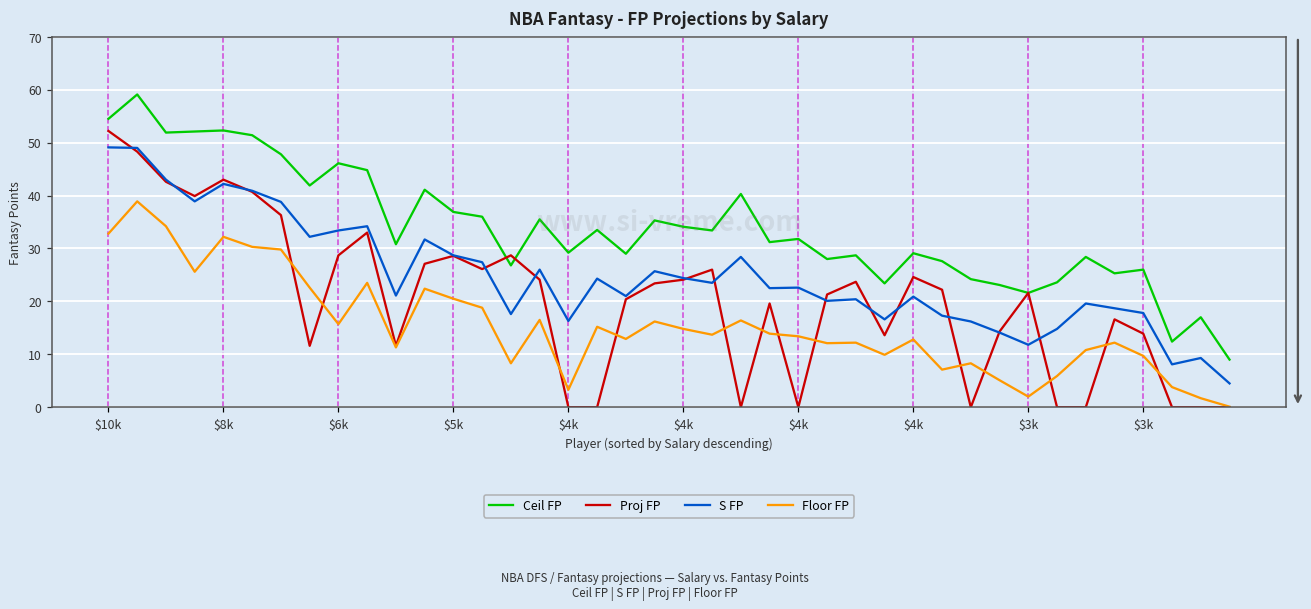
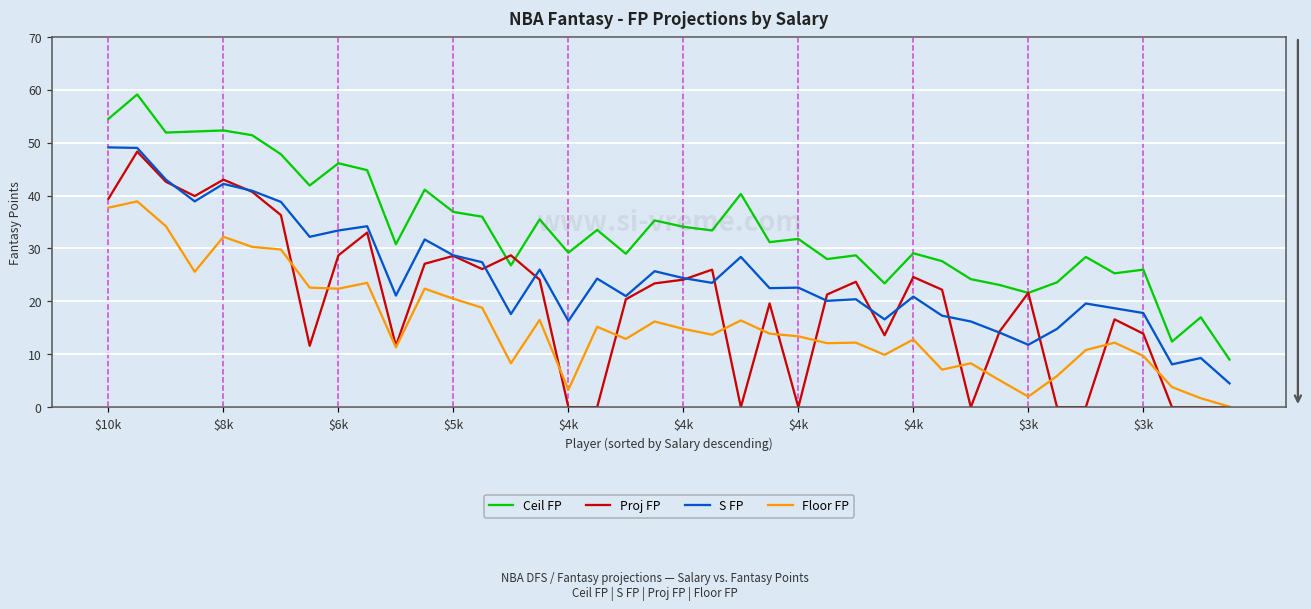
Proj FP, $10k: 52 -> 39
Floor FP, $10k: 33 -> 38
Floor FP, $6k: 16 -> 22
